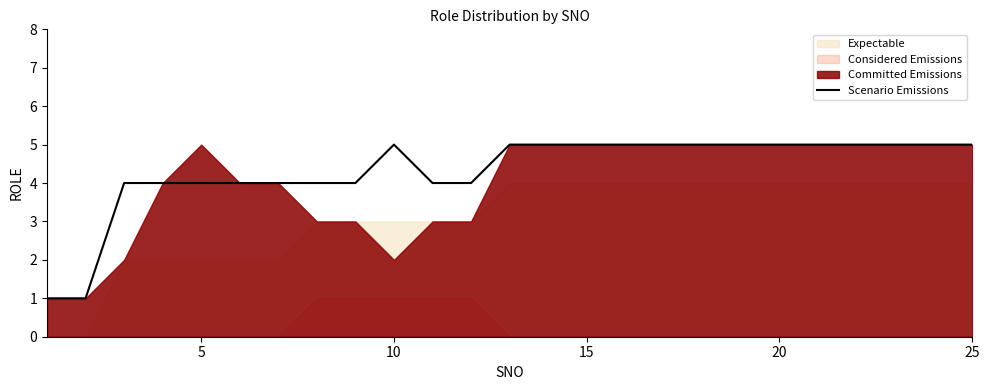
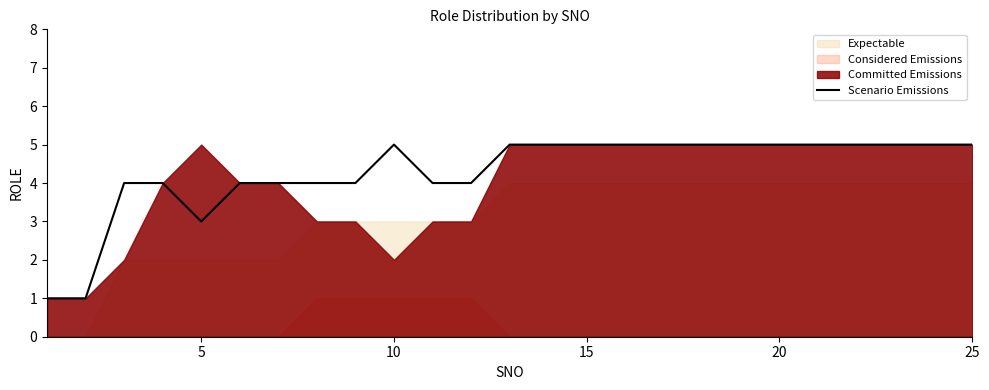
Scenario Emissions, 5: 4 -> 3
